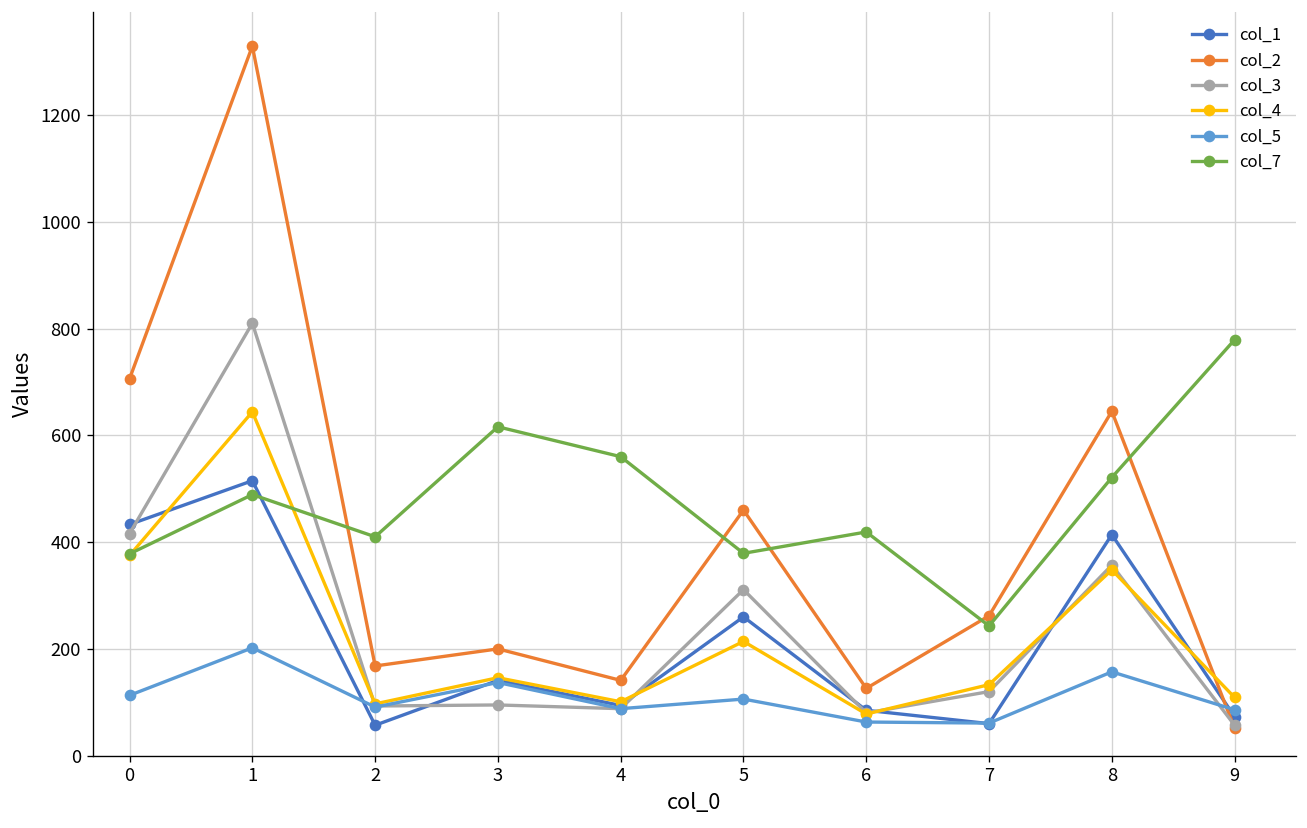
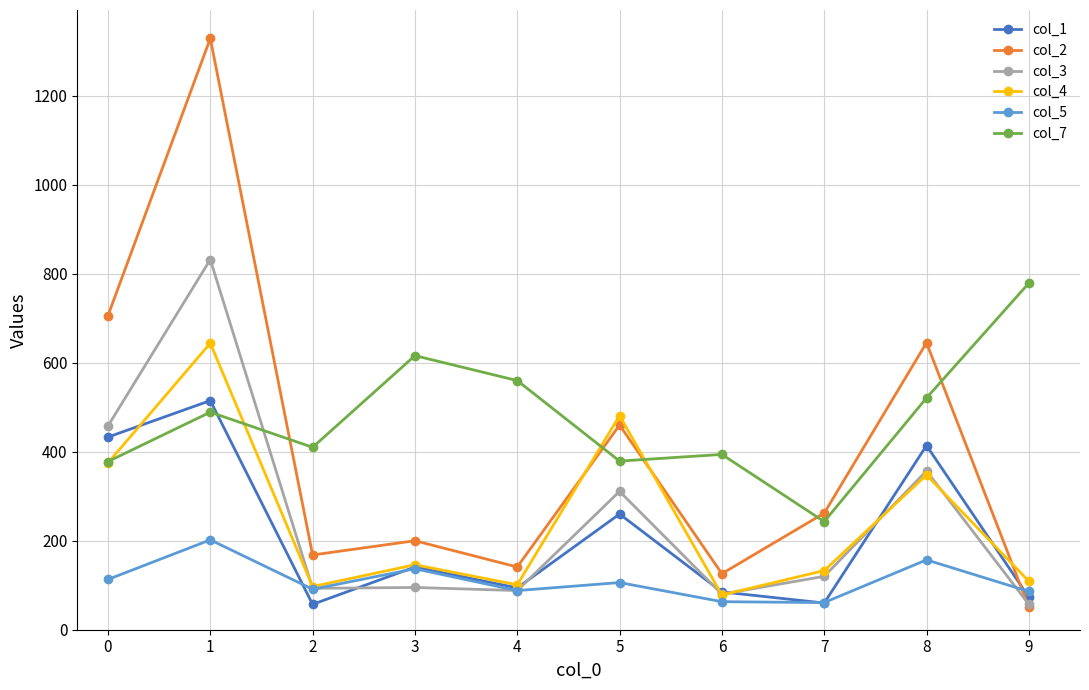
col_3, 0: 420 -> 460
col_3, 1: 810 -> 830
col_4, 5: 210 -> 480
col_7, 6: 420 -> 390
